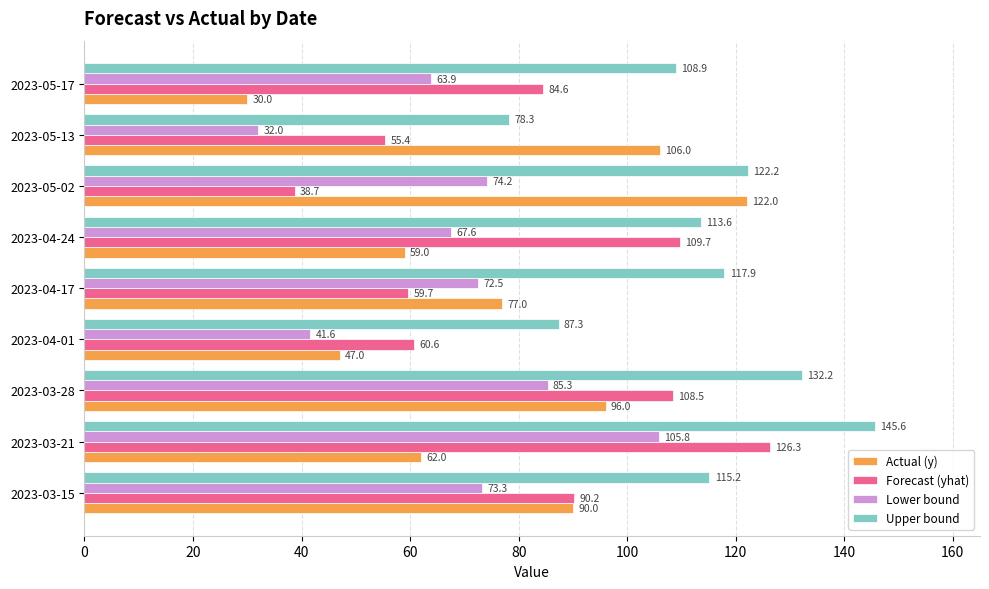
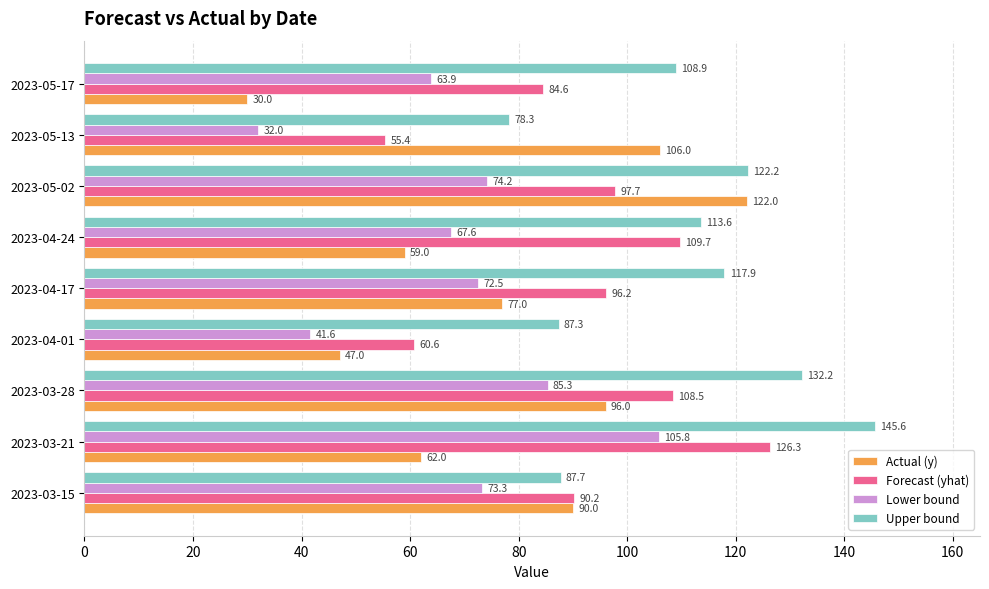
Forecast (yhat), 2023-05-02: 38.7 -> 97.7
Forecast (yhat), 2023-04-17: 59.7 -> 96.2
Upper bound, 2023-03-15: 115.2 -> 87.7
